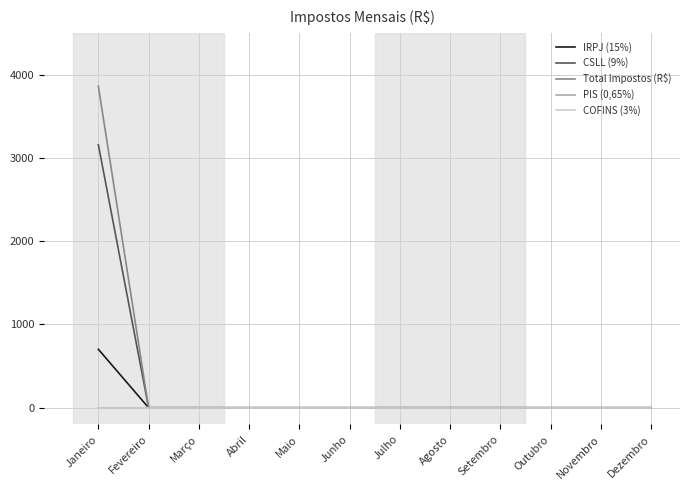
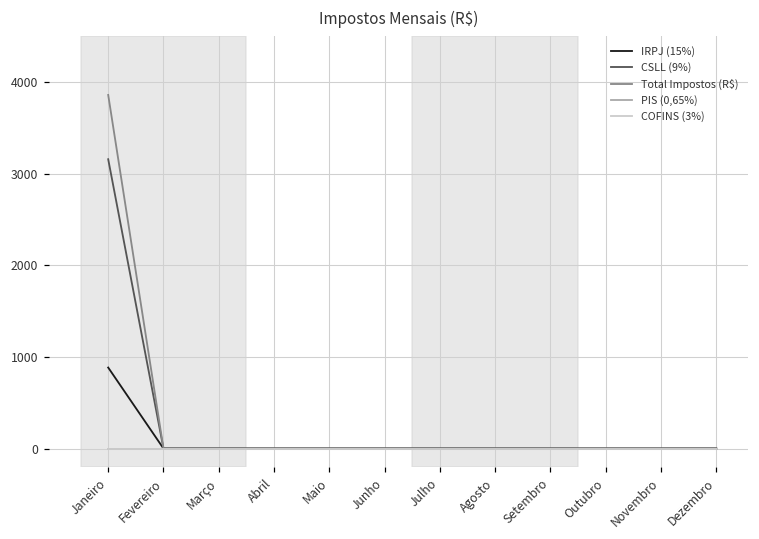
IRPJ (15%), Janeiro: 700 -> 900
